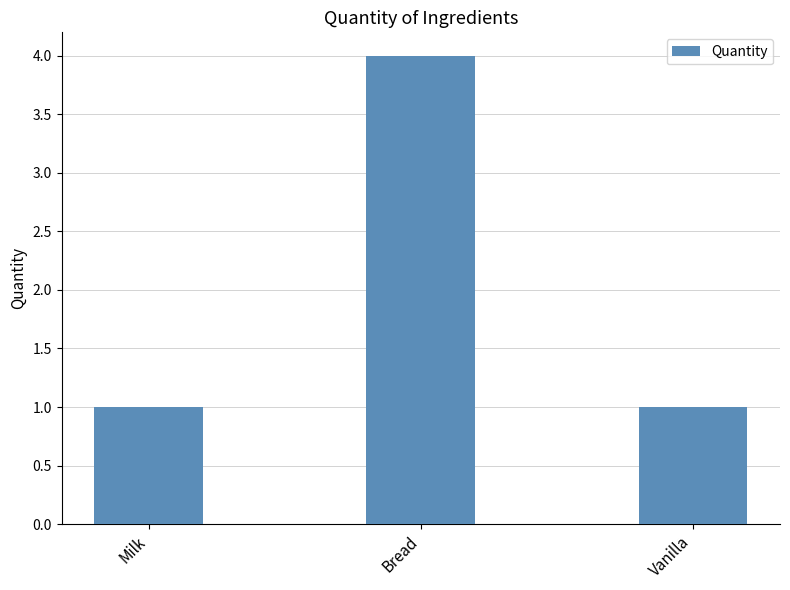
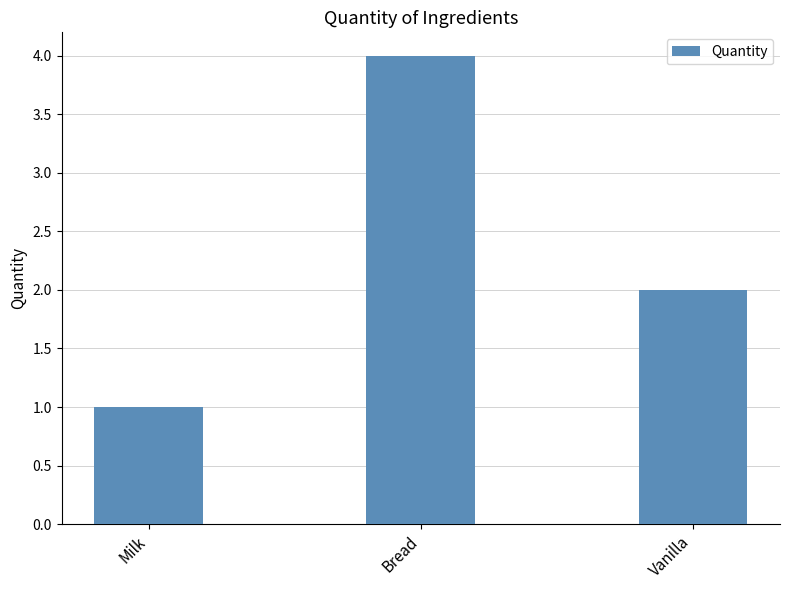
Vanilla: 1 -> 2
